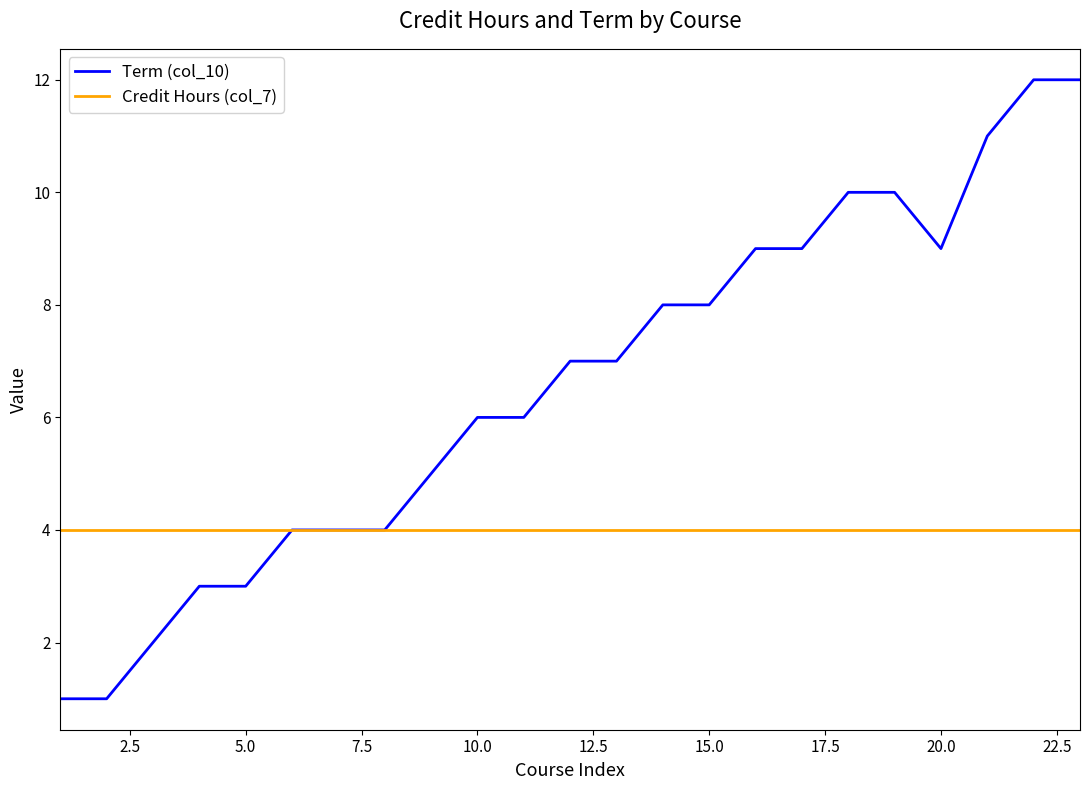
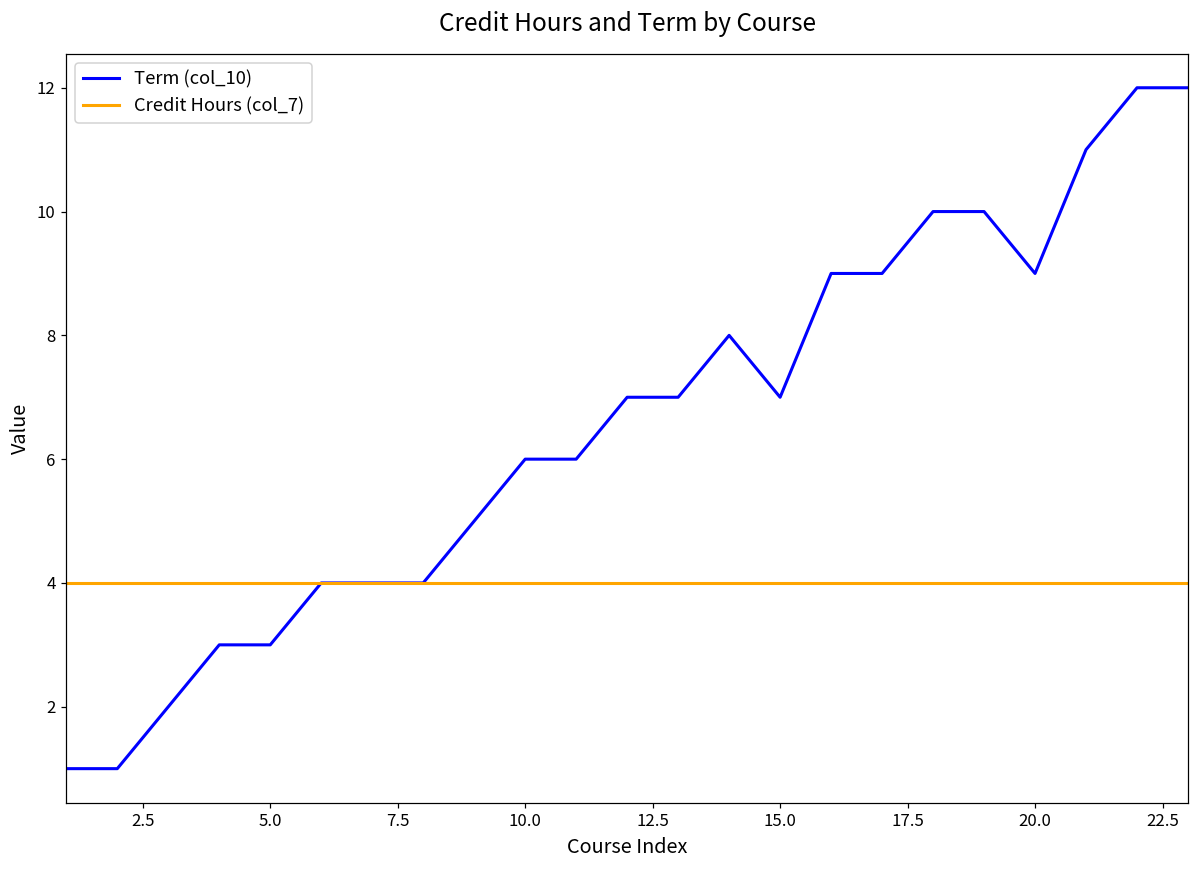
Term (col_10), 15.0: 8 -> 7
